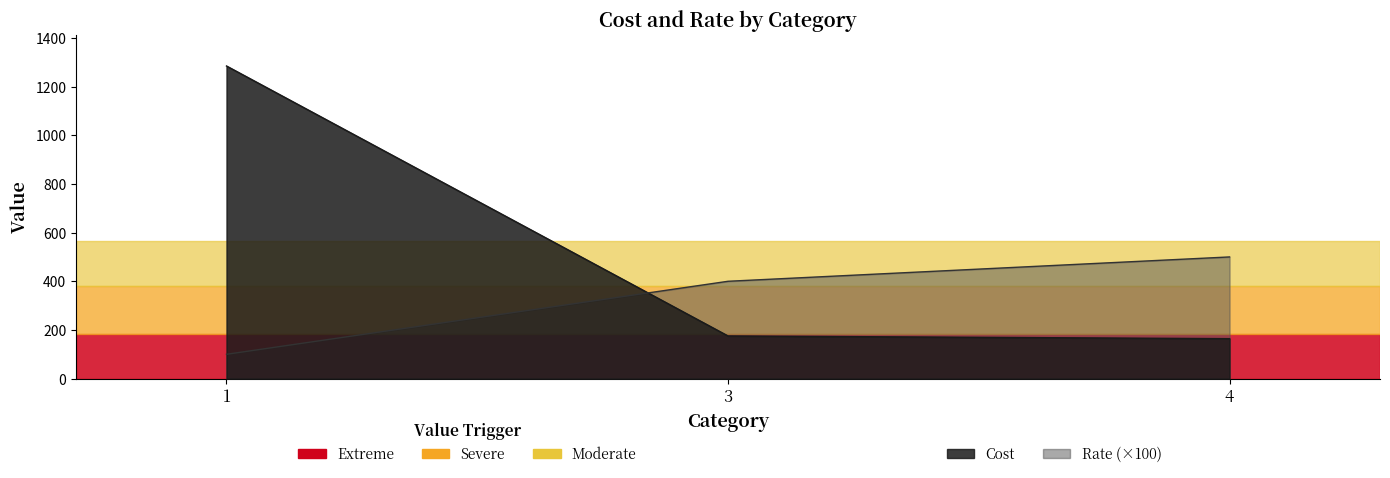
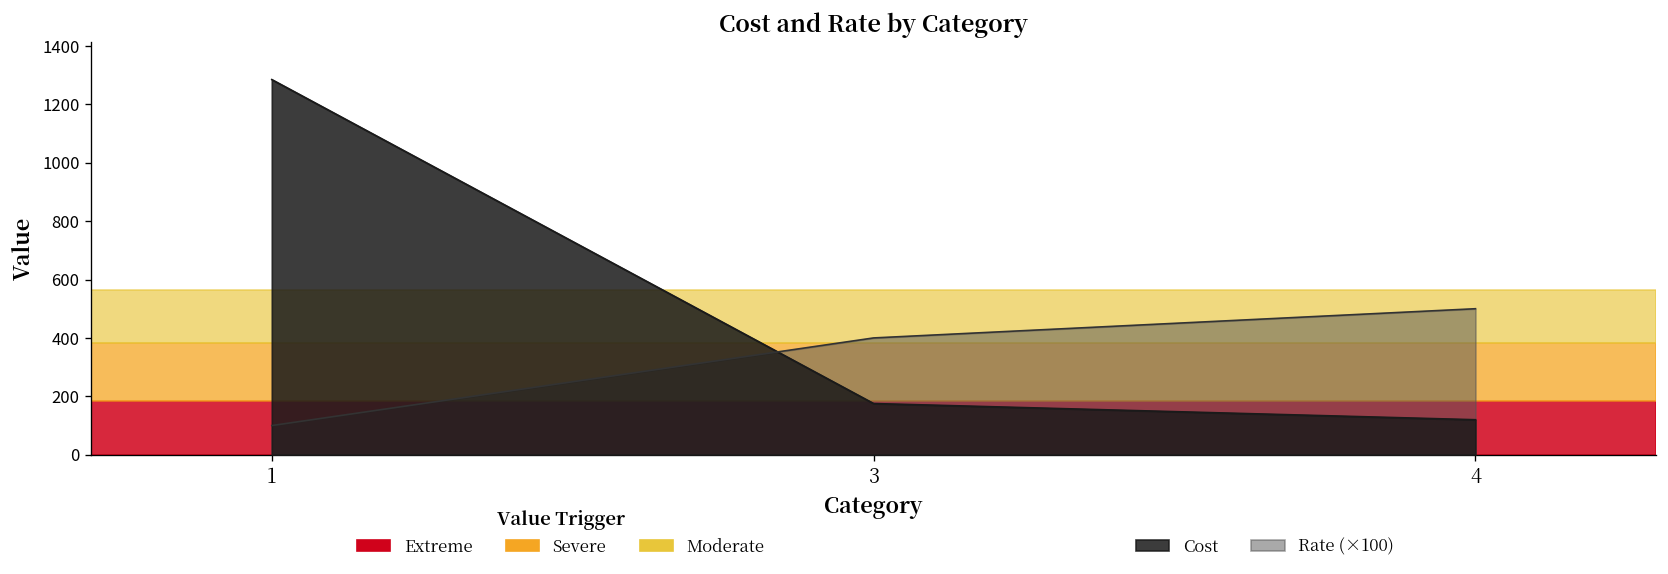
Cost, 4: 160 -> 120
